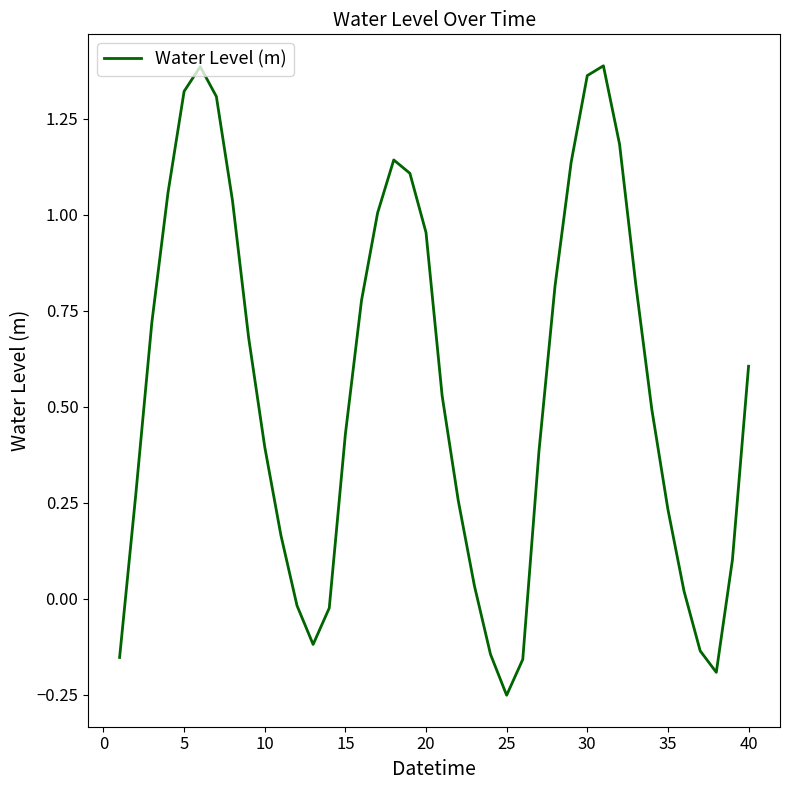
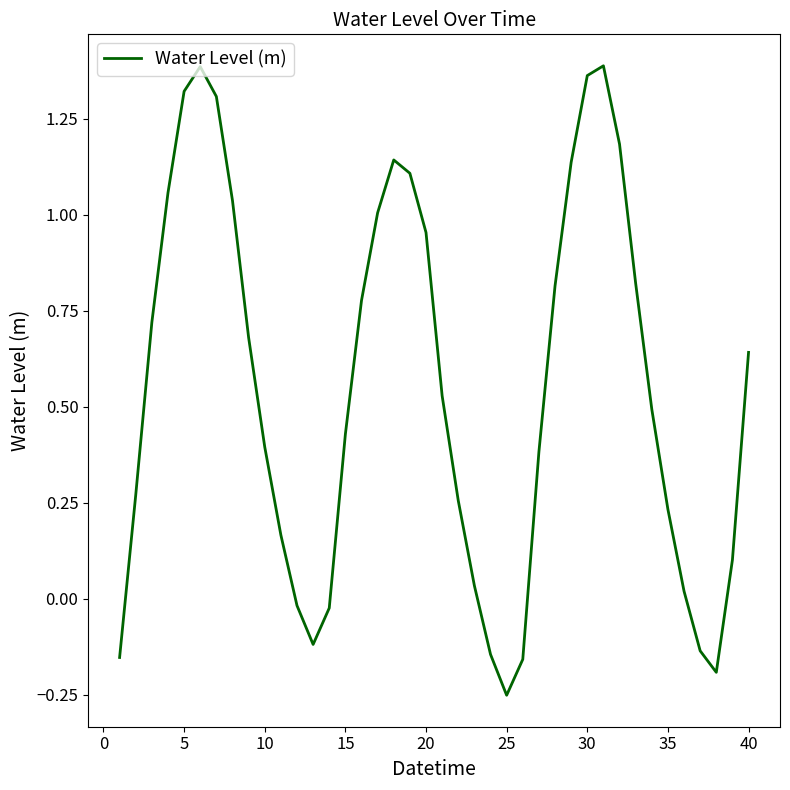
40: 0.61 -> 0.64
